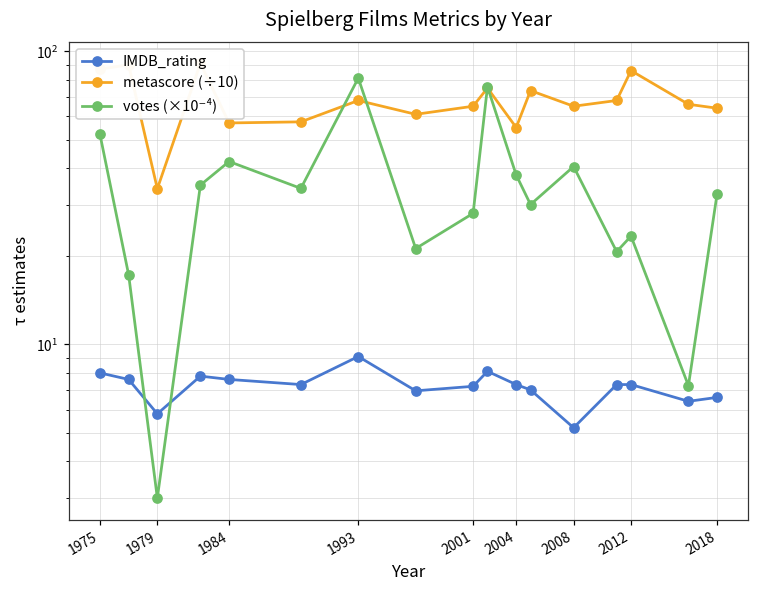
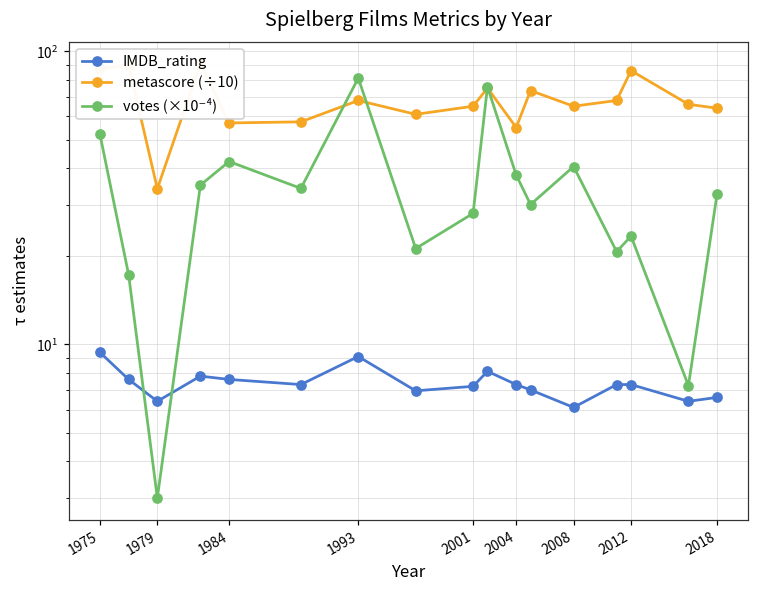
IMDB_rating, 1975: 8.0 -> 9.4
IMDB_rating, 1979: 5.8 -> 6.4
IMDB_rating, 2008: 5.2 -> 6.1
